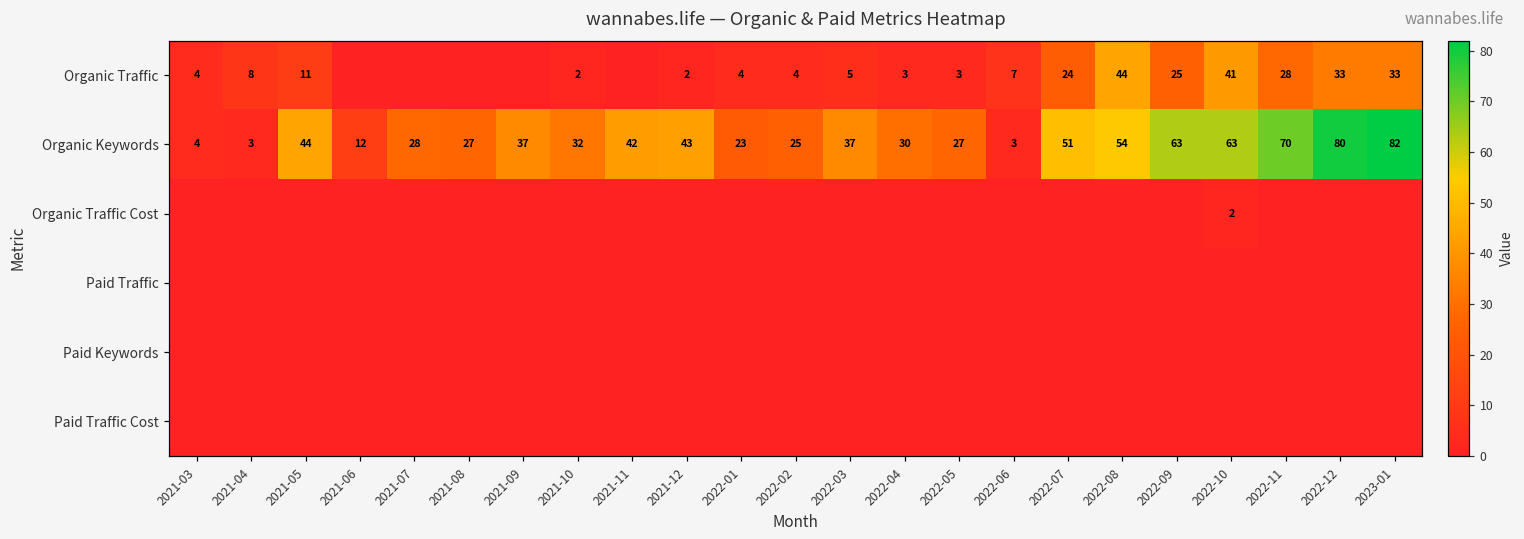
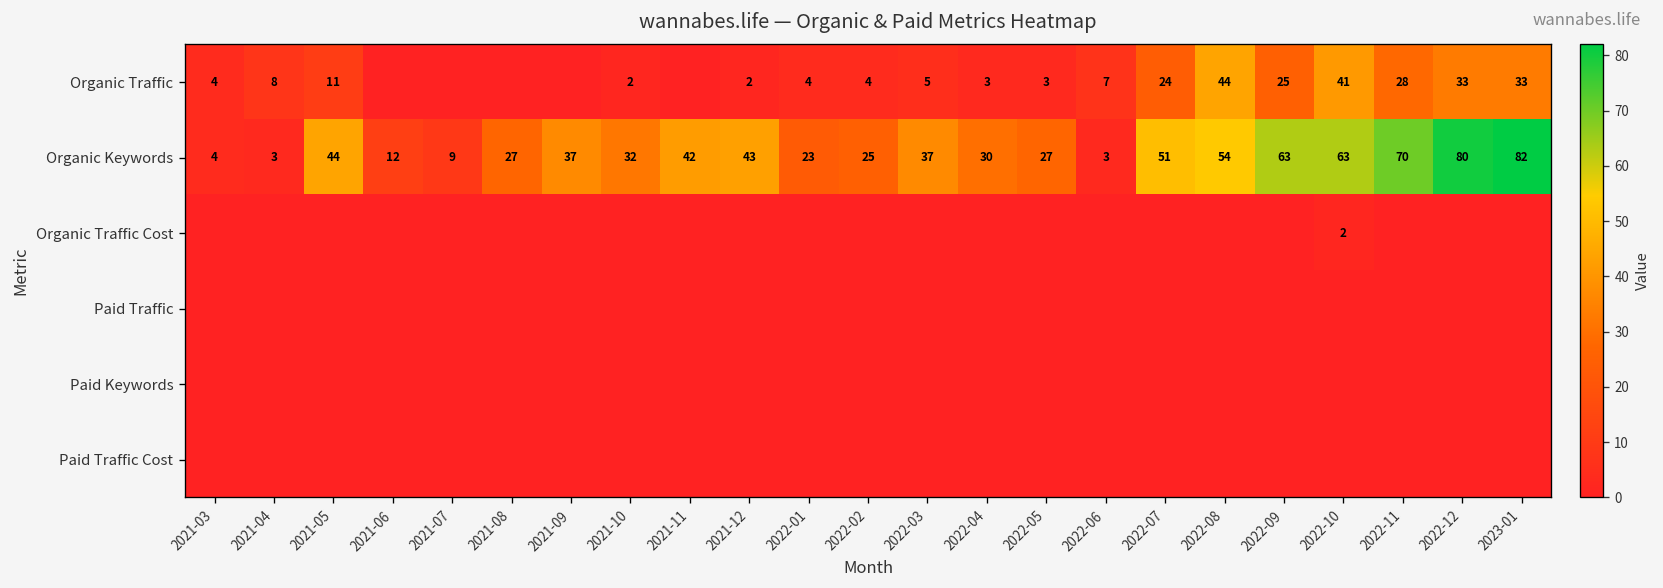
Organic Keywords, 2021-07: 28 -> 9
